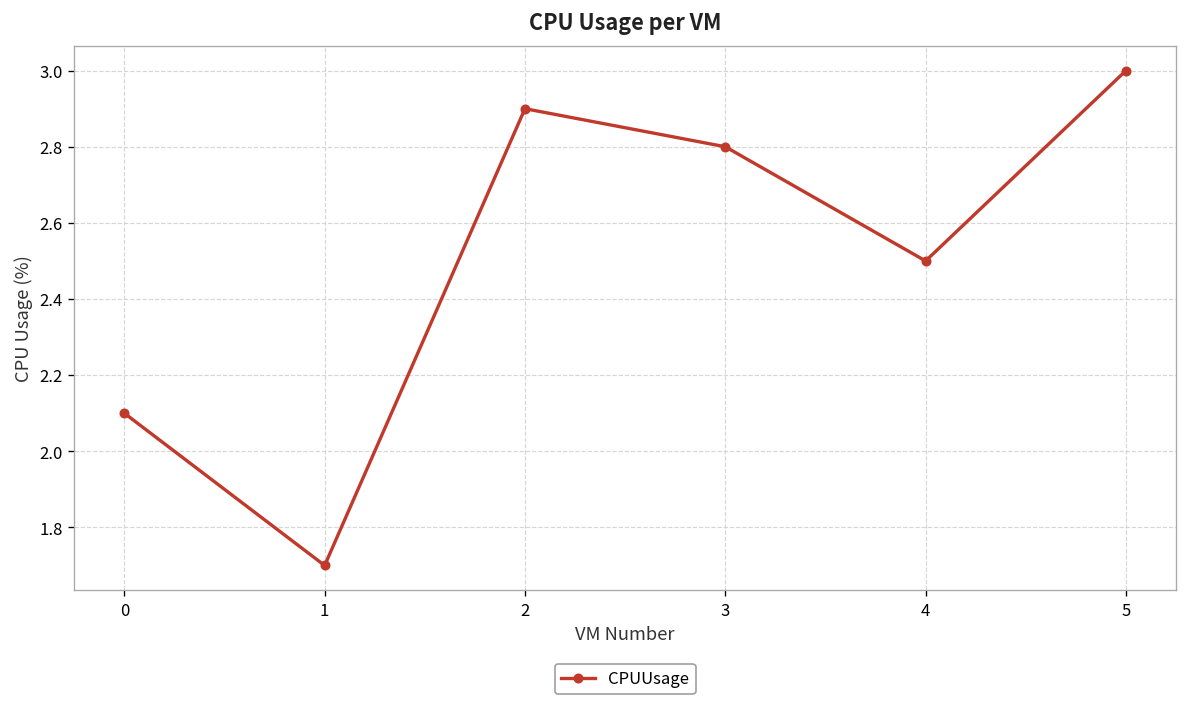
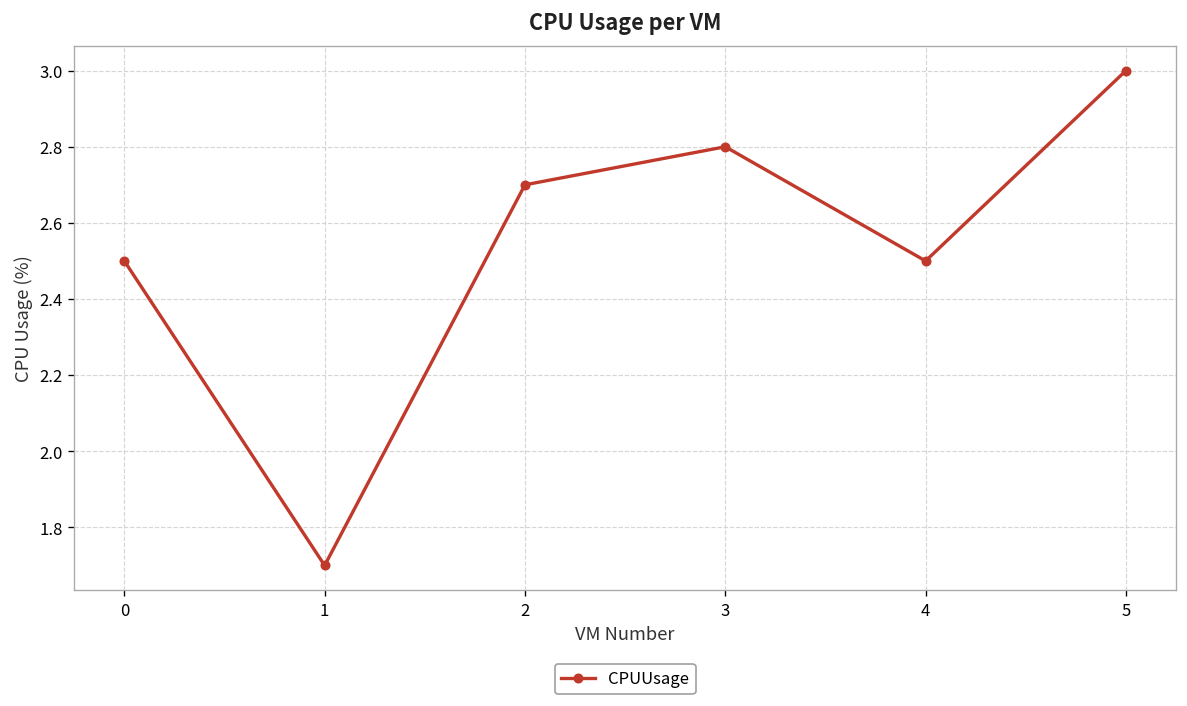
0: 2.1 -> 2.5
2: 2.9 -> 2.7
